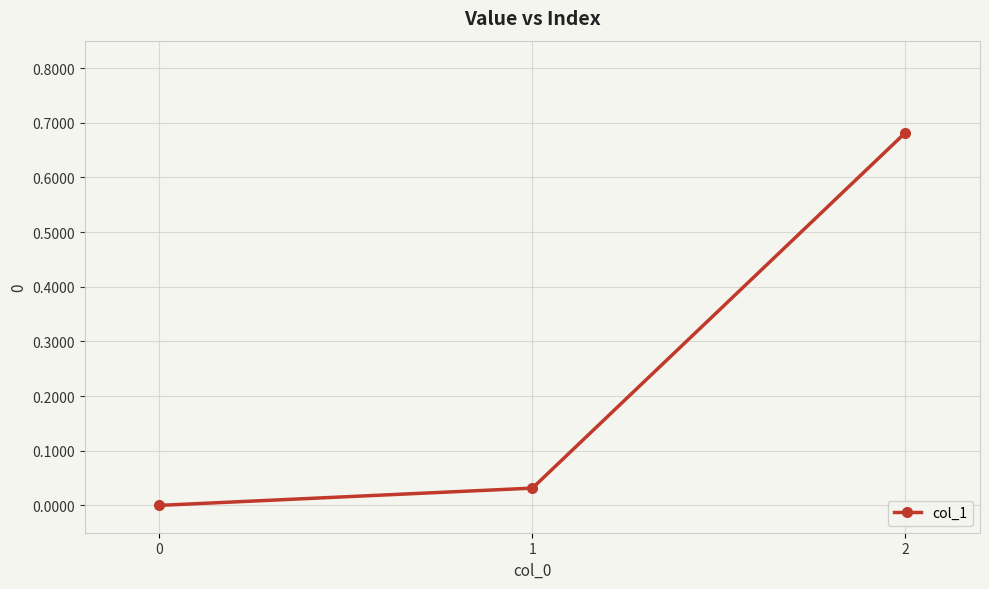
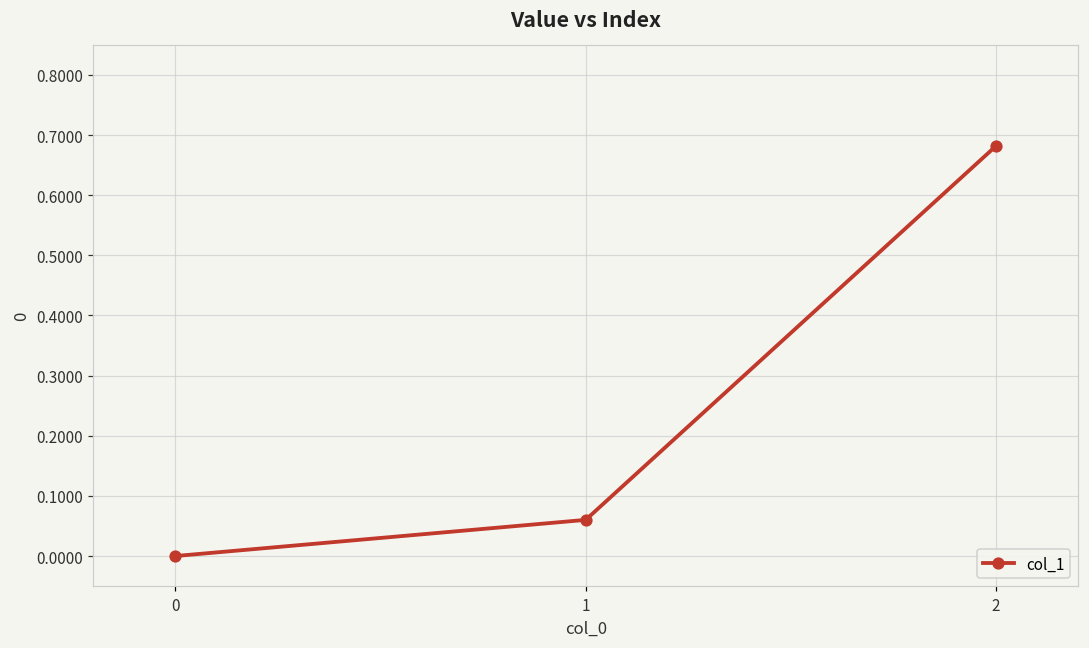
1: 0.03 -> 0.06
